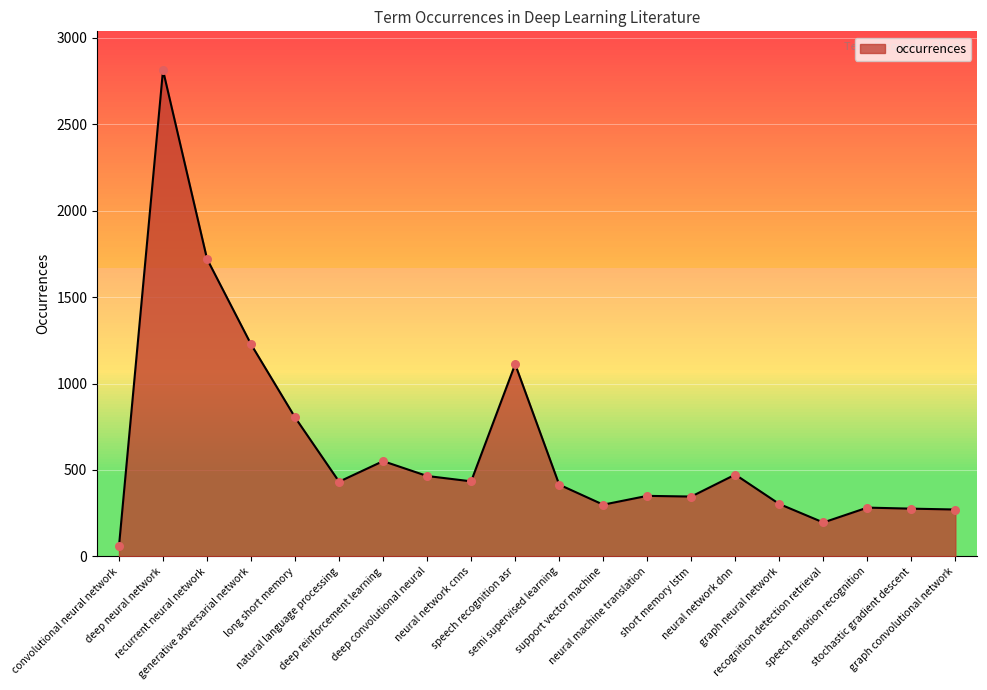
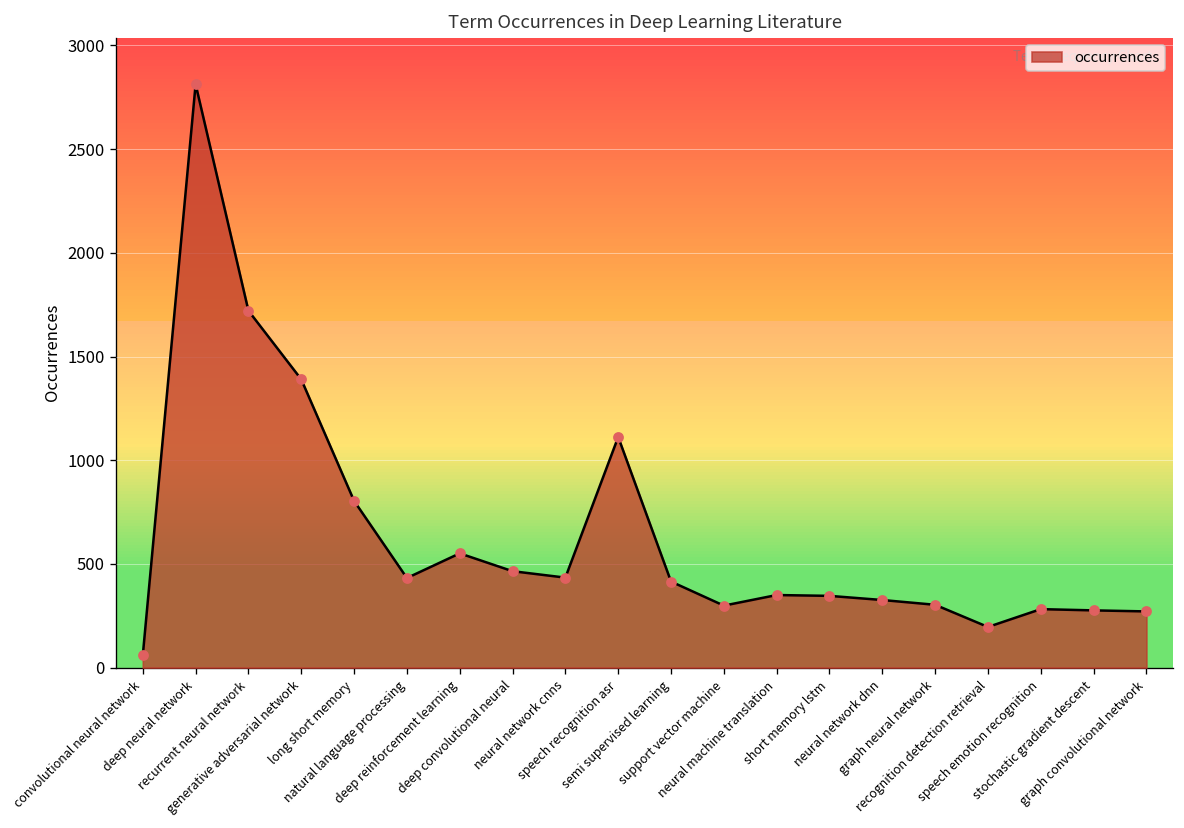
occurrences, generative adversarial network: 1230 -> 1390
occurrences, neural network dnn: 470 -> 330
